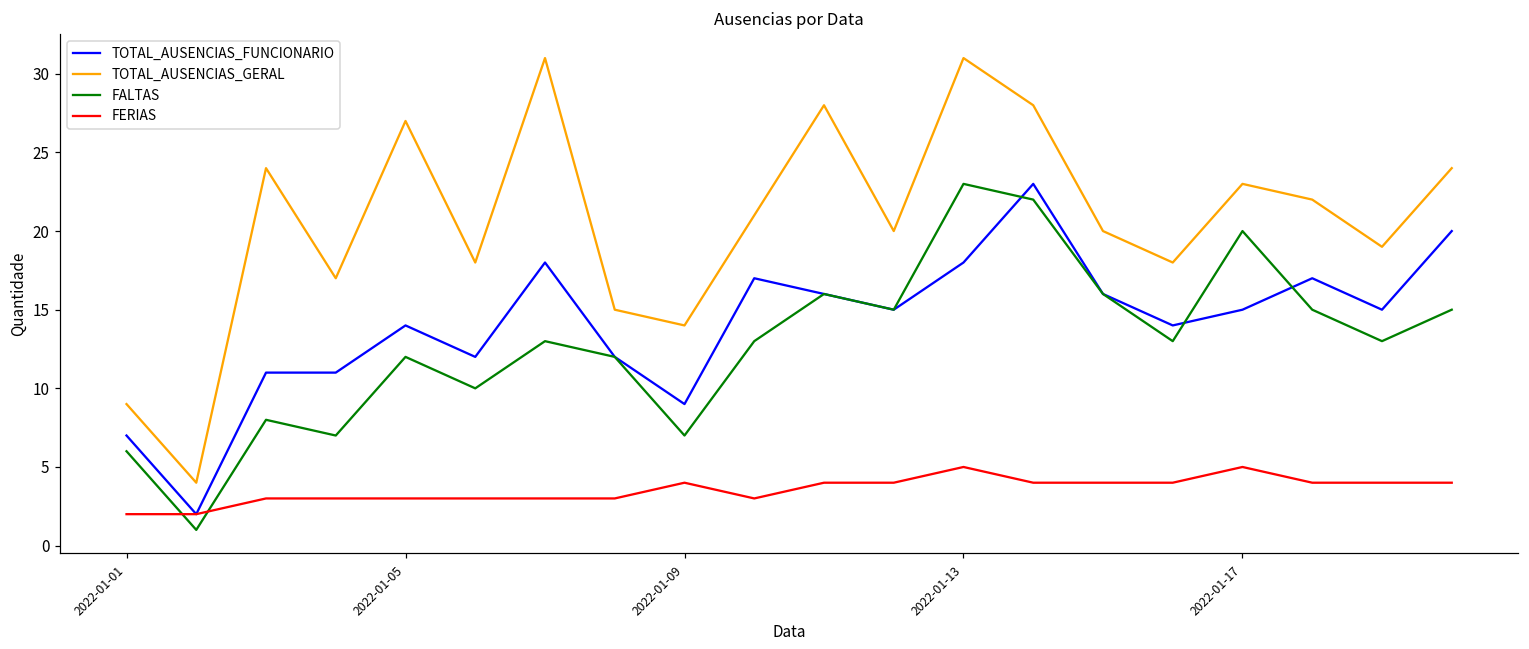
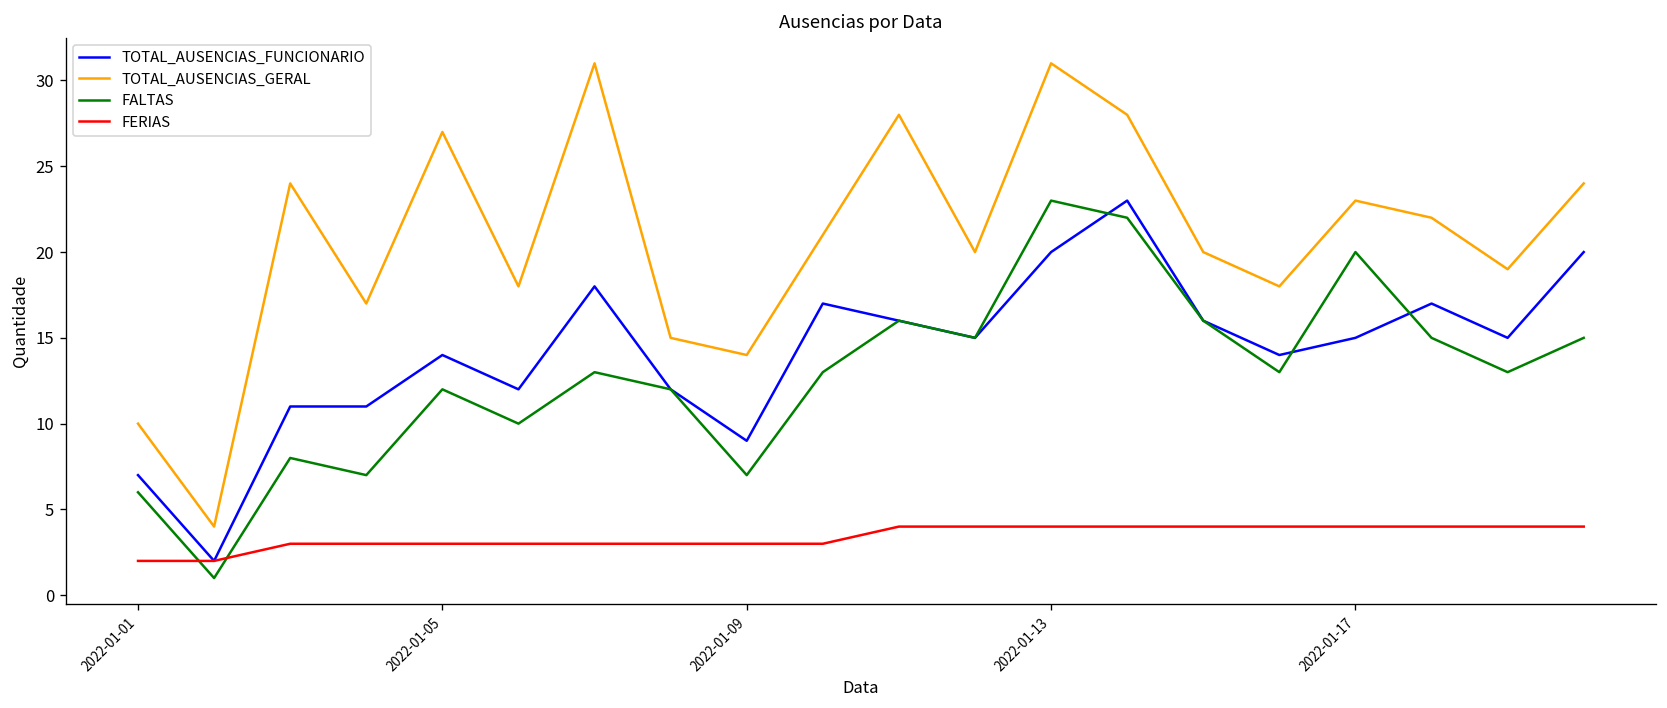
TOTAL_AUSENCIAS_GERAL, 2022-01-01: 9 -> 10
FERIAS, 2022-01-09: 4 -> 3
TOTAL_AUSENCIAS_FUNCIONARIO, 2022-01-13: 18 -> 20
FERIAS, 2022-01-13: 5 -> 4
FERIAS, 2022-01-17: 5 -> 4
